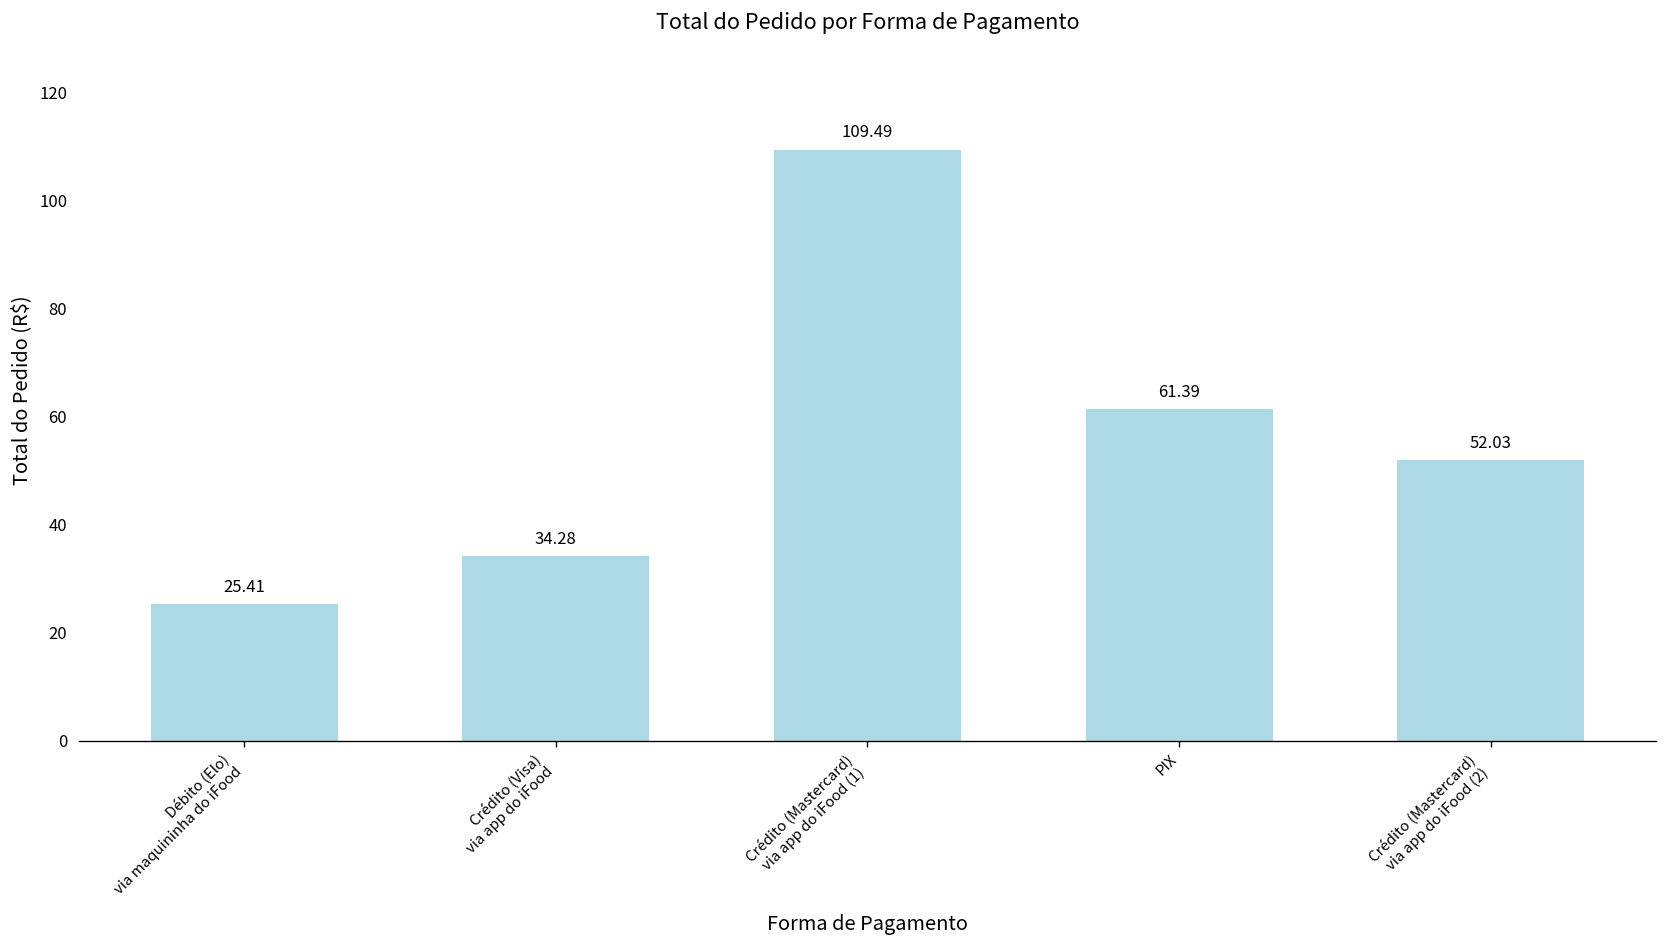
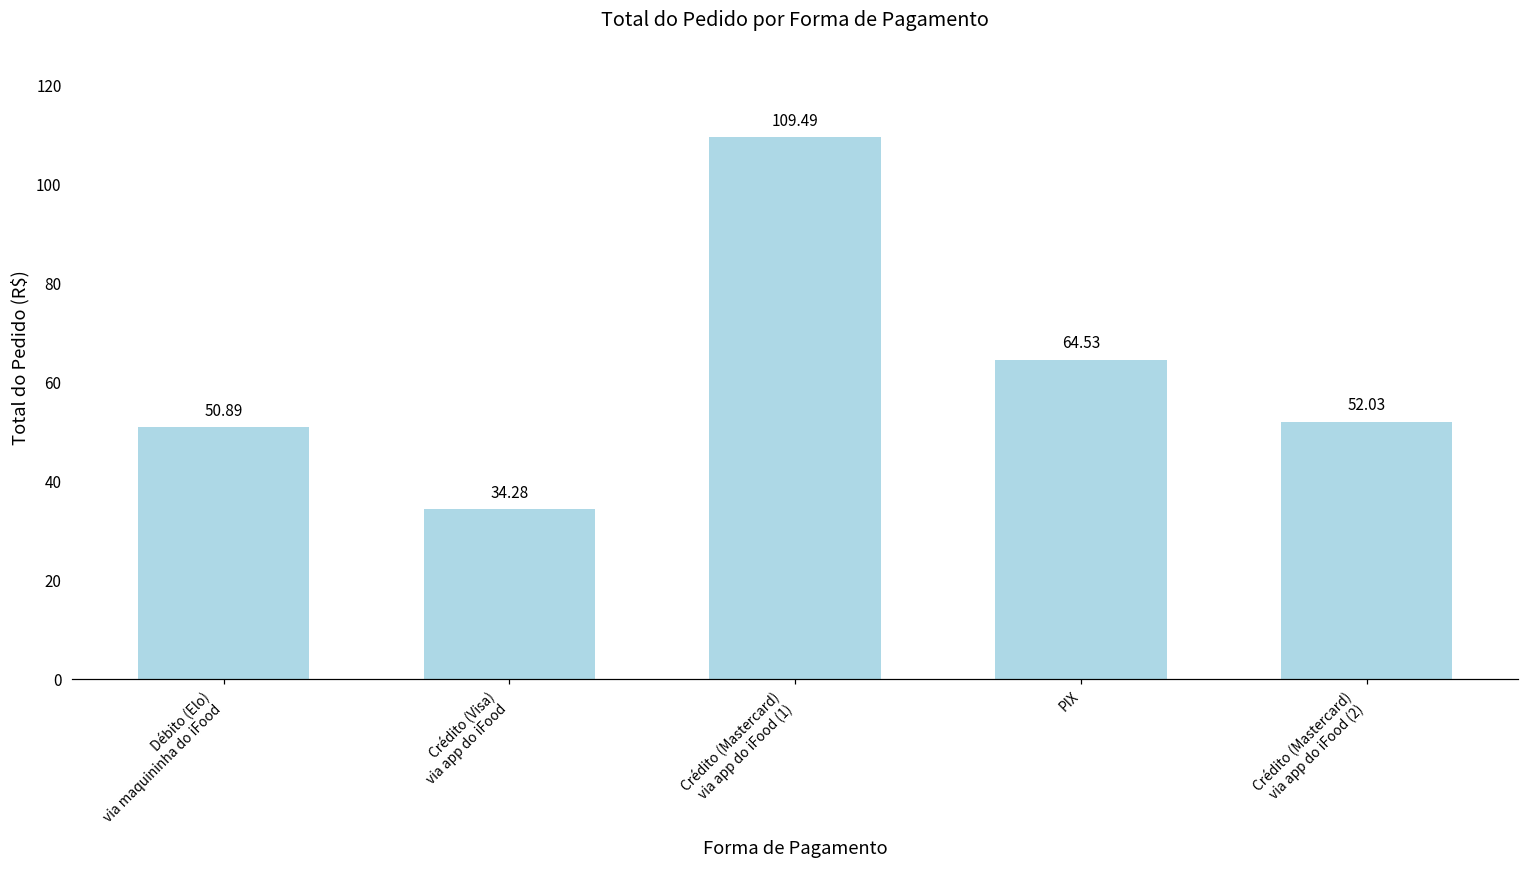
Débito (Elo) via maquininha do iFood: 25.41 -> 50.89
PIX: 61.39 -> 64.53
